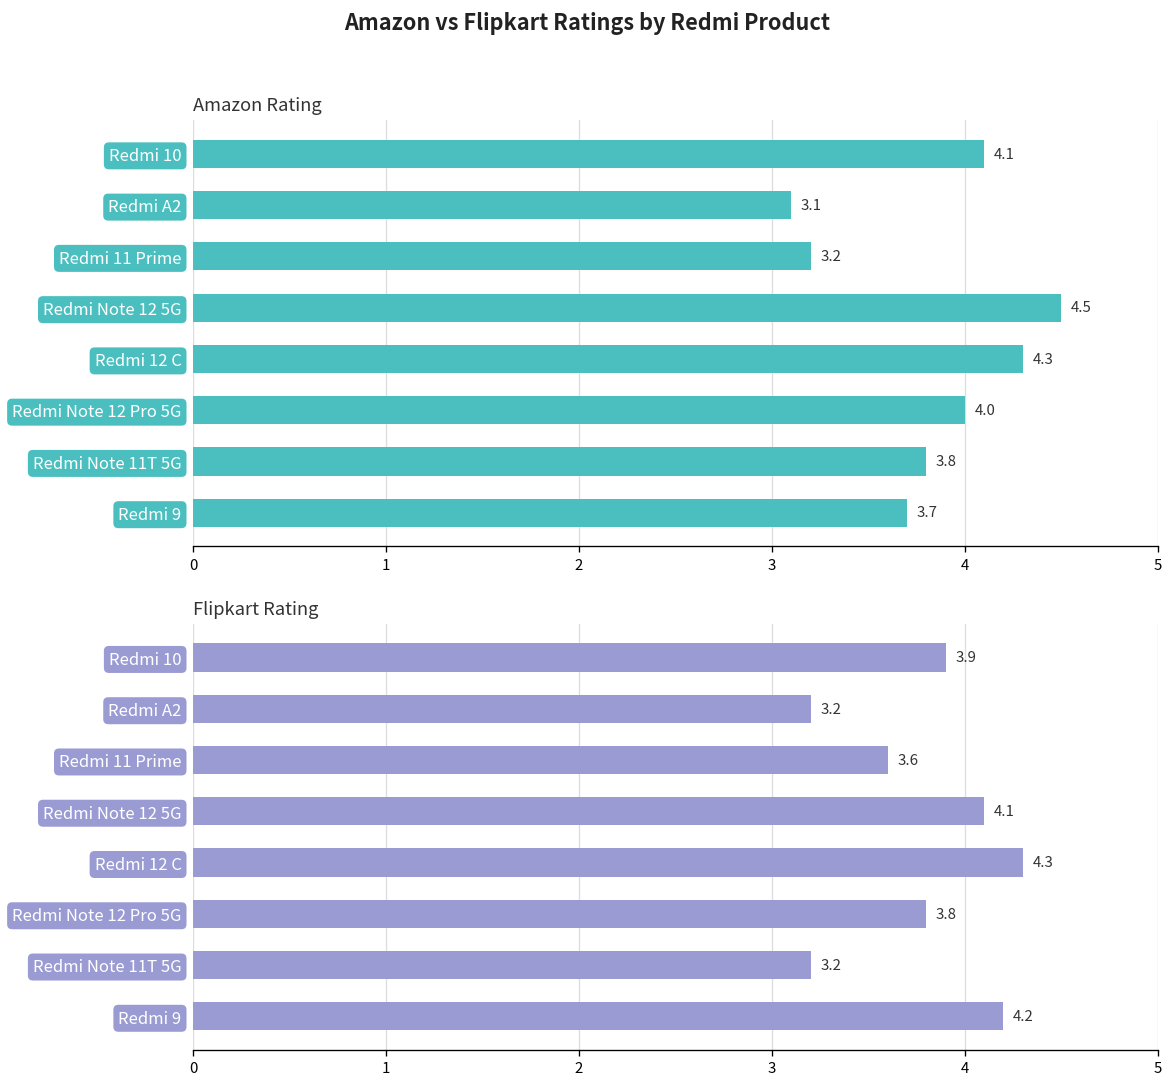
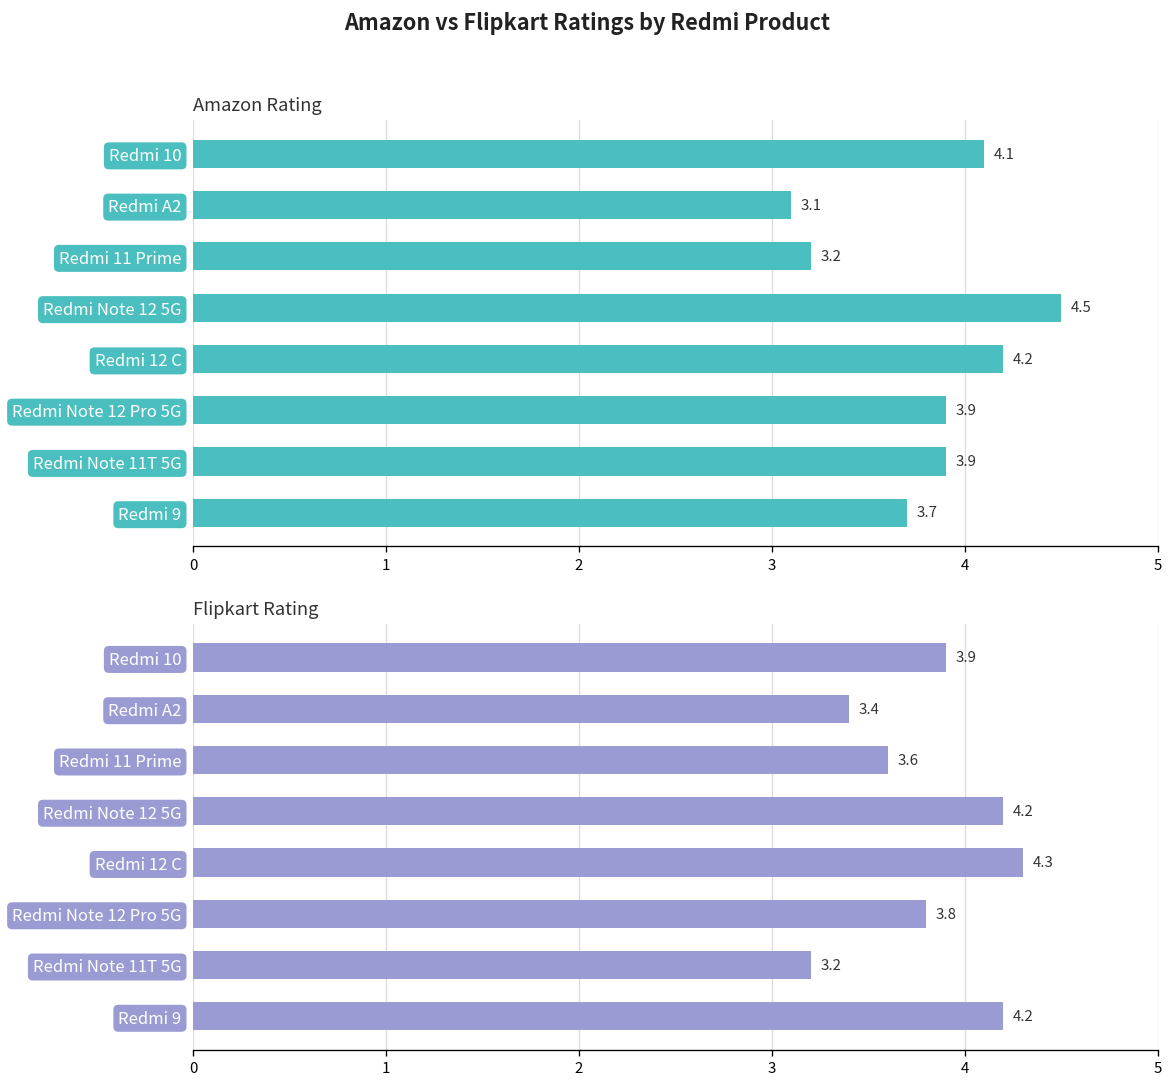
Amazon Rating, Redmi 12 C: 4.3 -> 4.2
Amazon Rating, Redmi Note 12 Pro 5G: 4.0 -> 3.9
Amazon Rating, Redmi Note 11T 5G: 3.8 -> 3.9
Flipkart Rating, Redmi A2: 3.2 -> 3.4
Flipkart Rating, Redmi Note 12 5G: 4.1 -> 4.2
